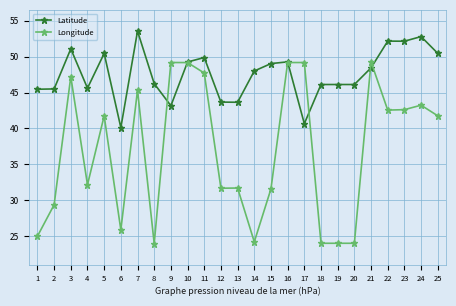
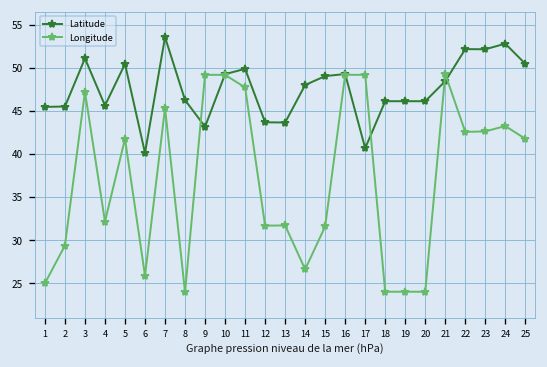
Longitude, 14: 24 -> 27
